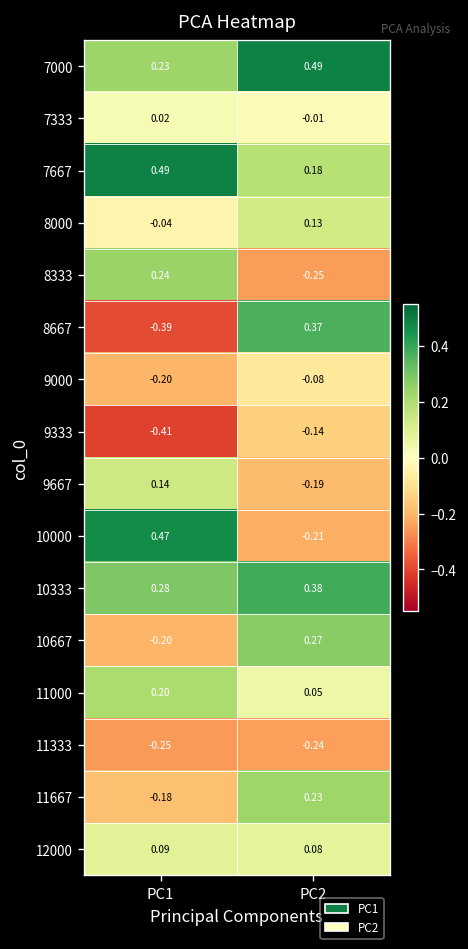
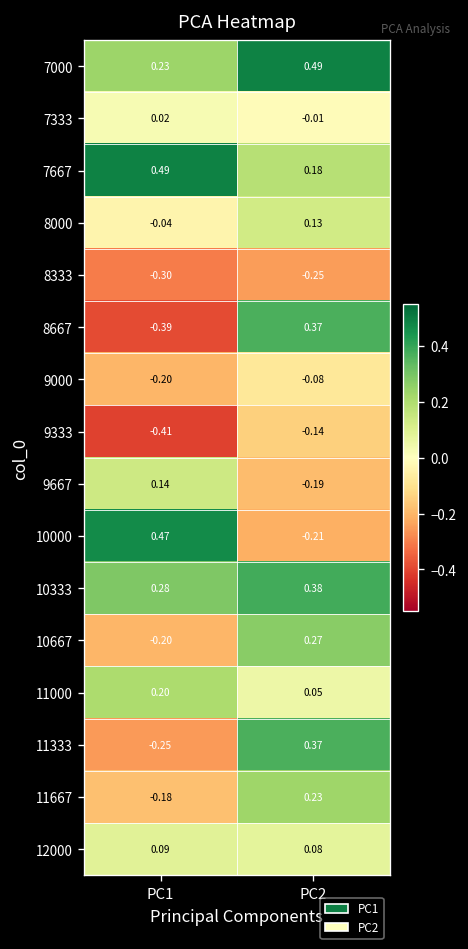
8333, PC1: 0.24 -> -0.30
11333, PC2: -0.24 -> 0.37
